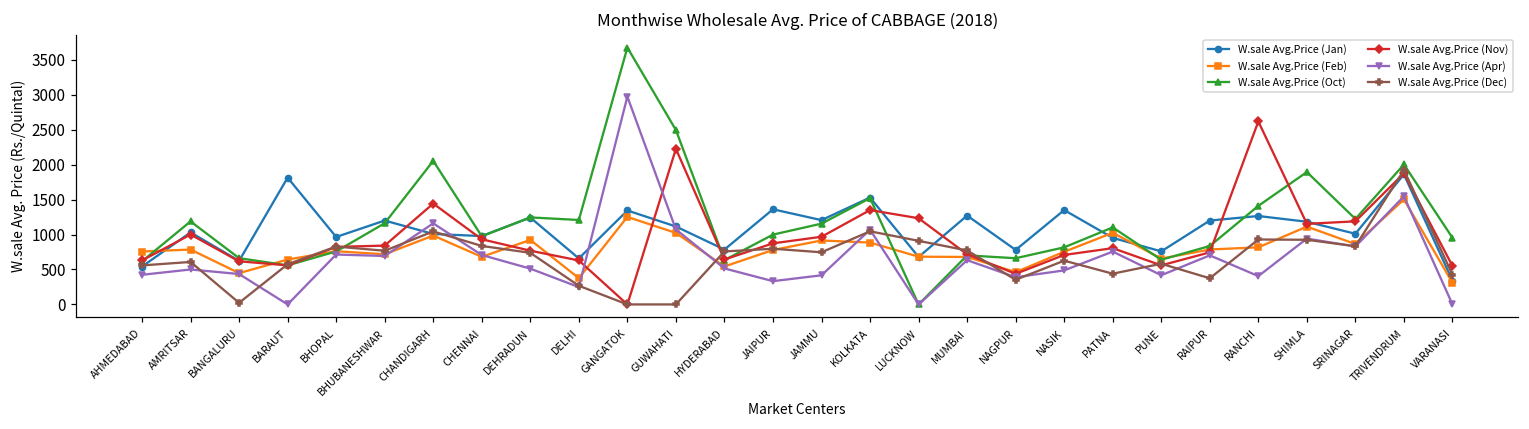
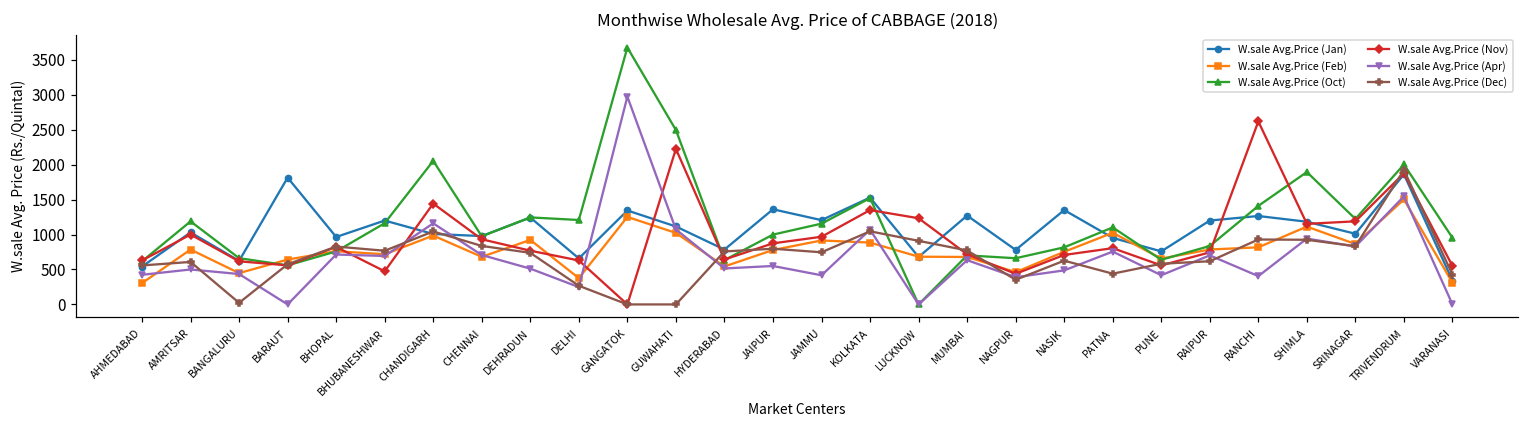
W.sale Avg.Price (Feb), AHMEDABAD: 800 -> 300
W.sale Avg.Price (Nov), BHUBANESHWAR: 800 -> 500
W.sale Avg.Price (Apr), JAIPUR: 300 -> 600
W.sale Avg.Price (Dec), RAIPUR: 400 -> 600
